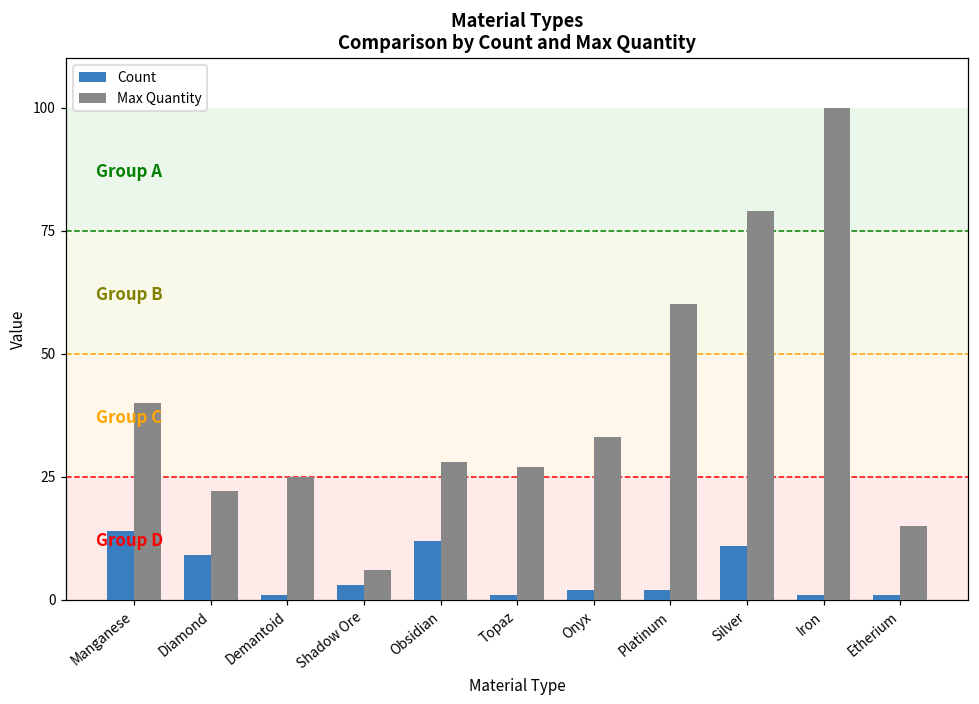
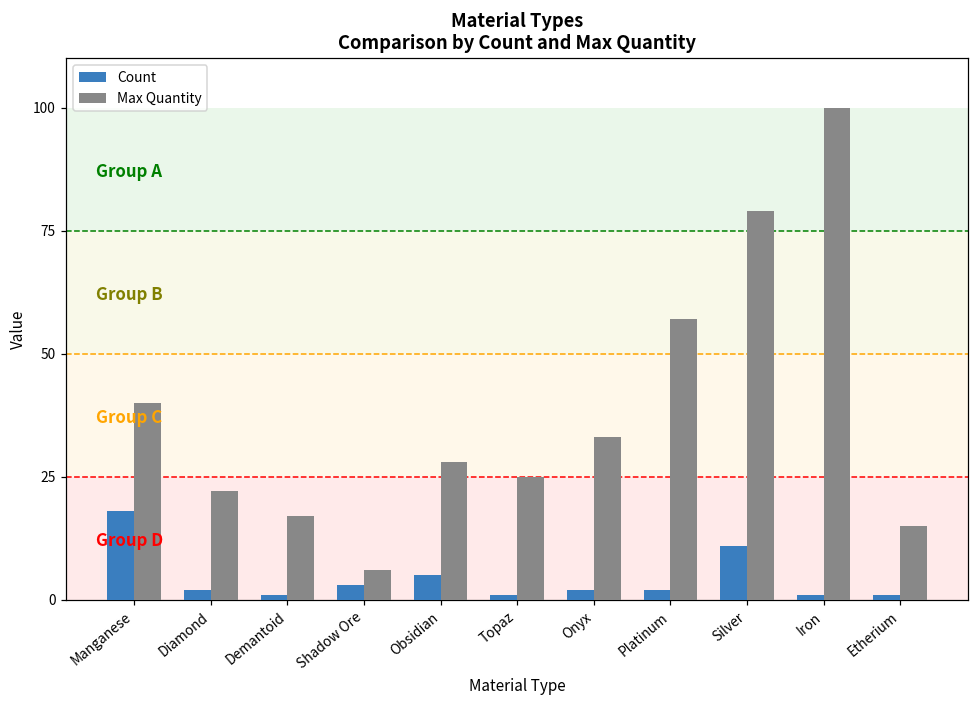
Count, Manganese: 14 -> 18
Count, Diamond: 9 -> 2
Max Quantity, Demantoid: 25 -> 17
Count, Obsidian: 12 -> 5
Max Quantity, Topaz: 27 -> 25
Max Quantity, Platinum: 60 -> 57
